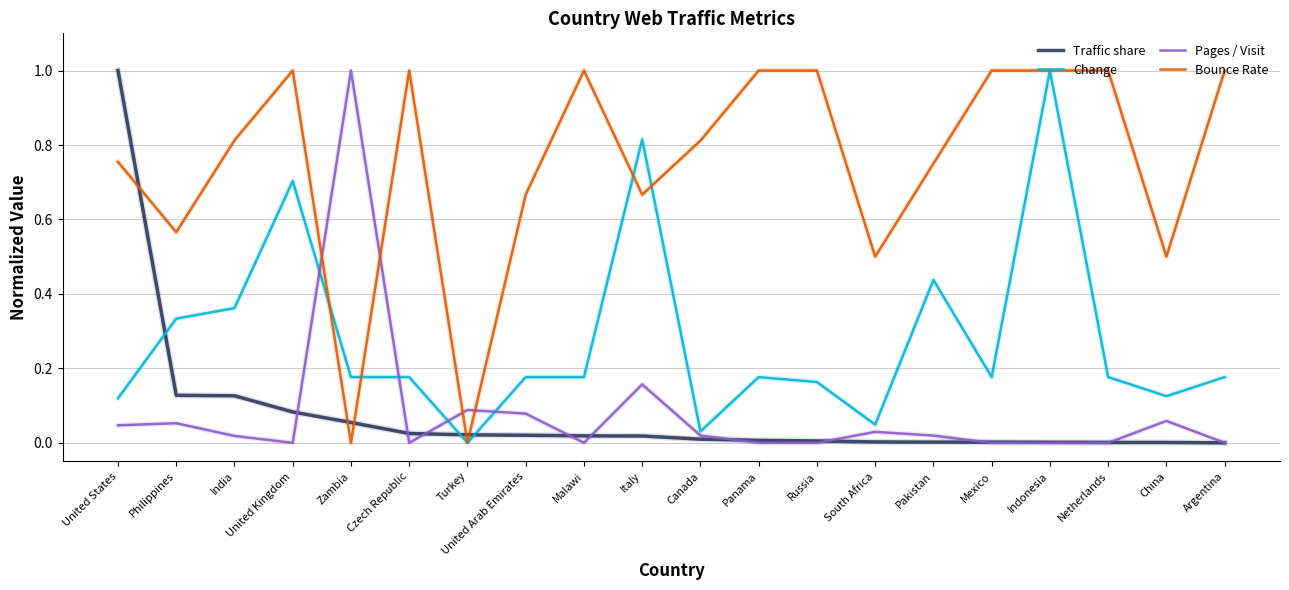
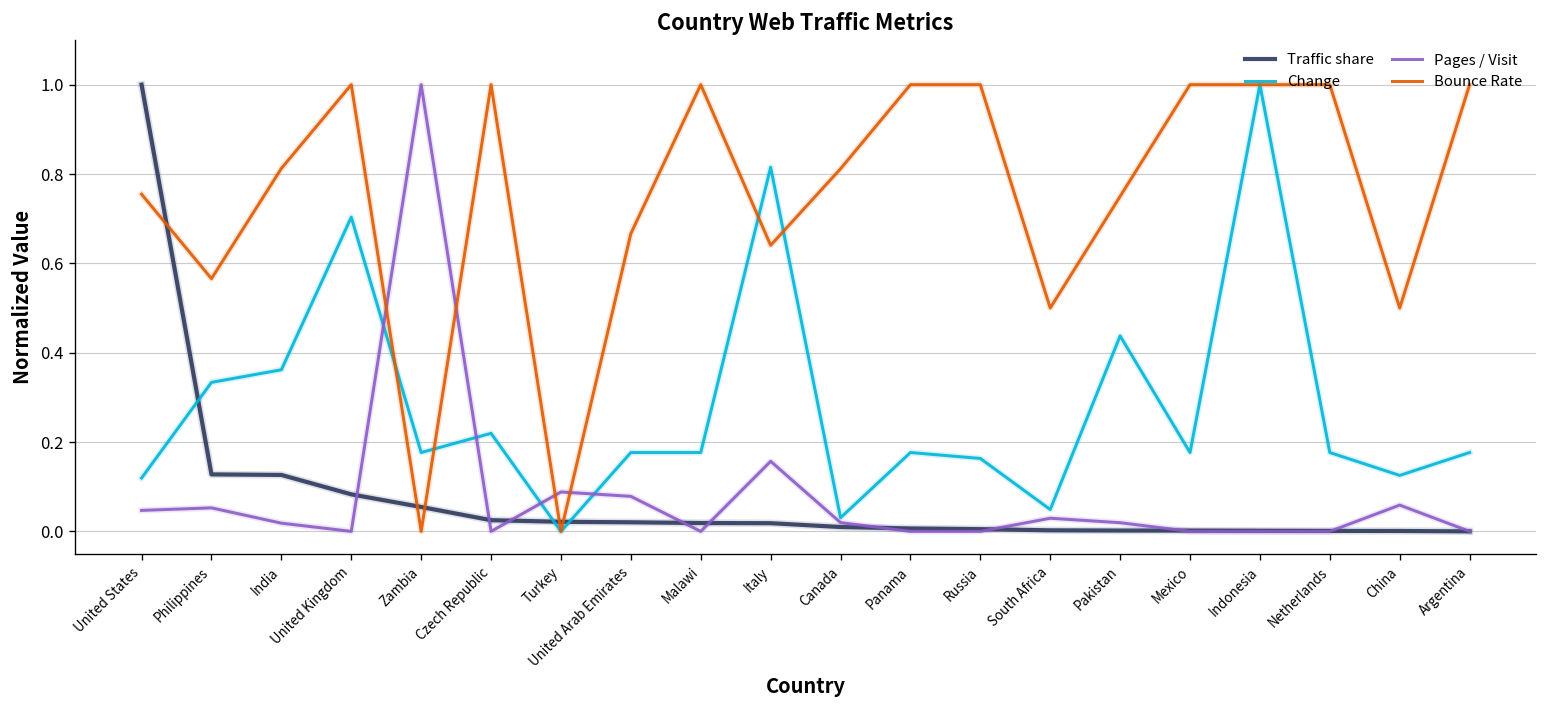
Change, Czech Republic: 0.18 -> 0.22
Bounce Rate, Italy: 0.67 -> 0.64
